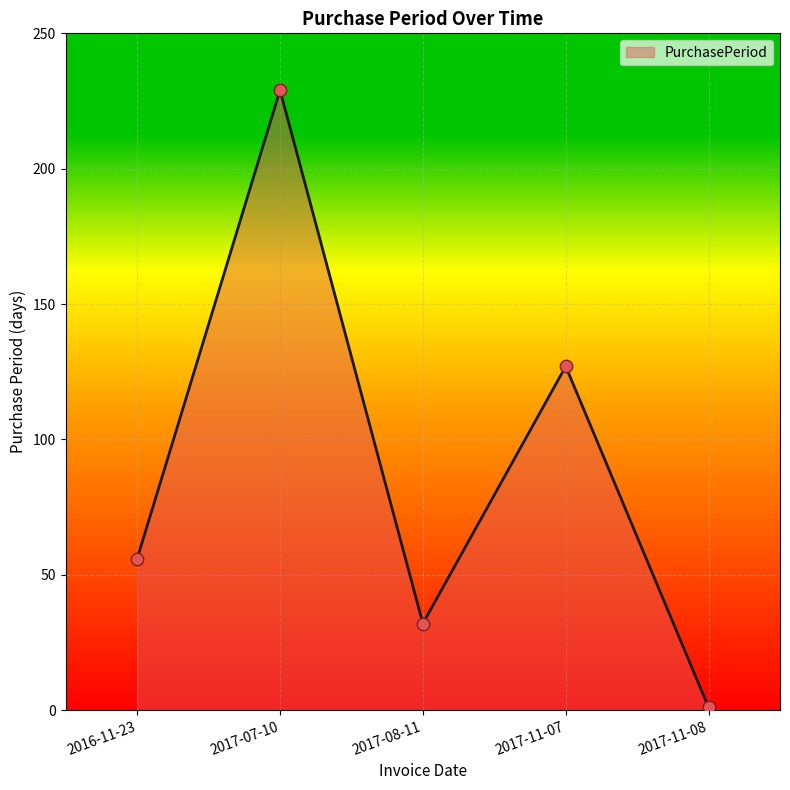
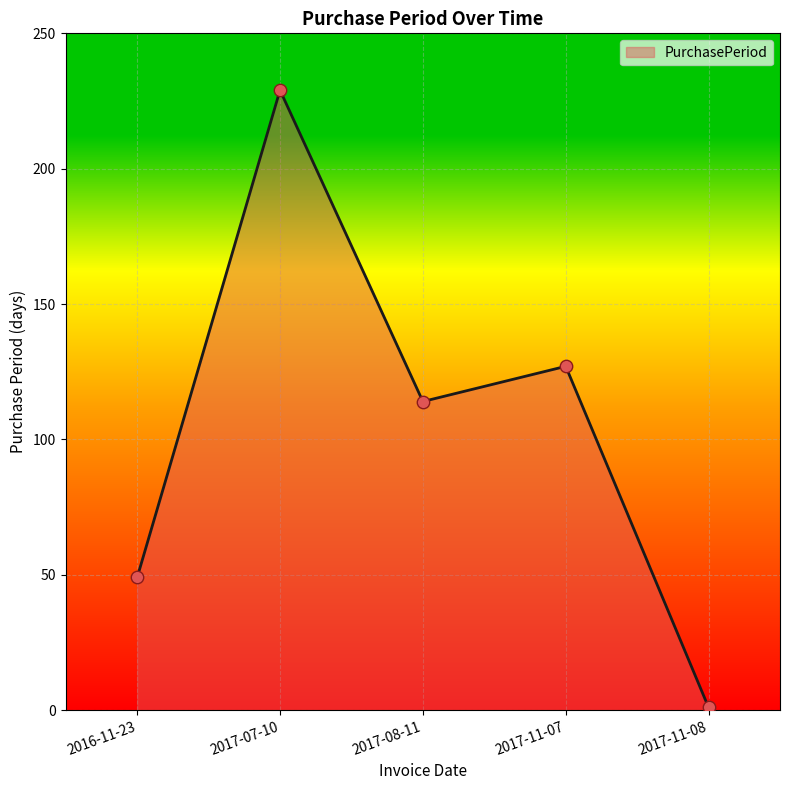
2016-11-23: 56 -> 49
2017-08-11: 32 -> 114
